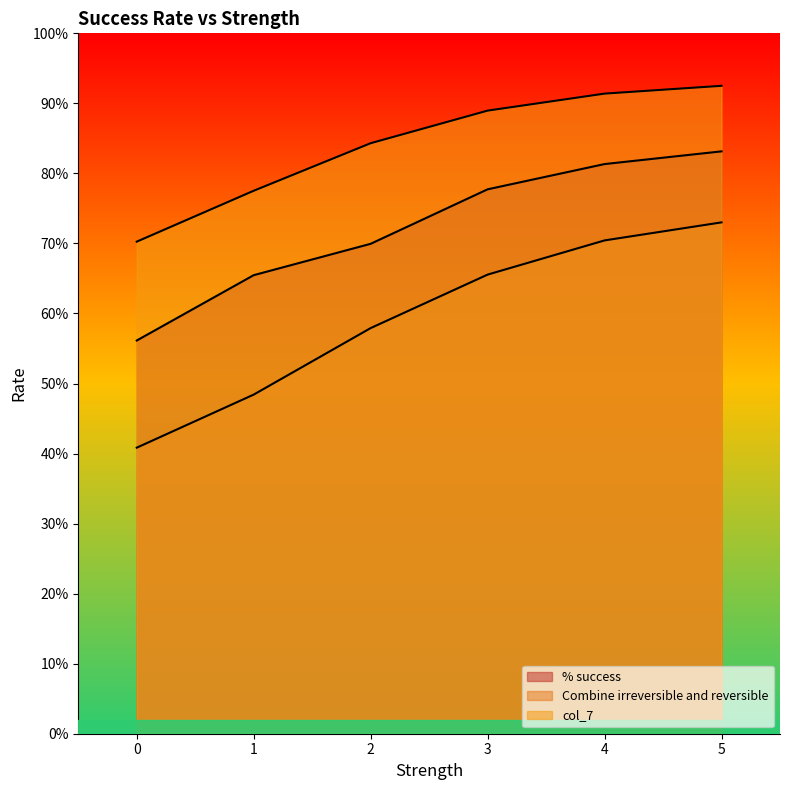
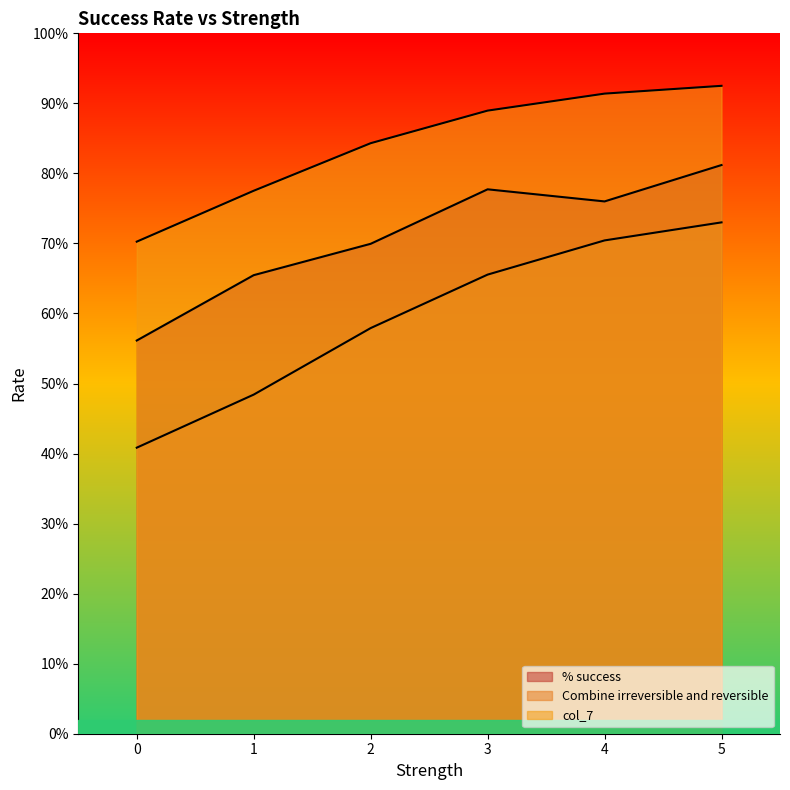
% success, 4: 81% -> 76%
% success, 5: 83% -> 81%
